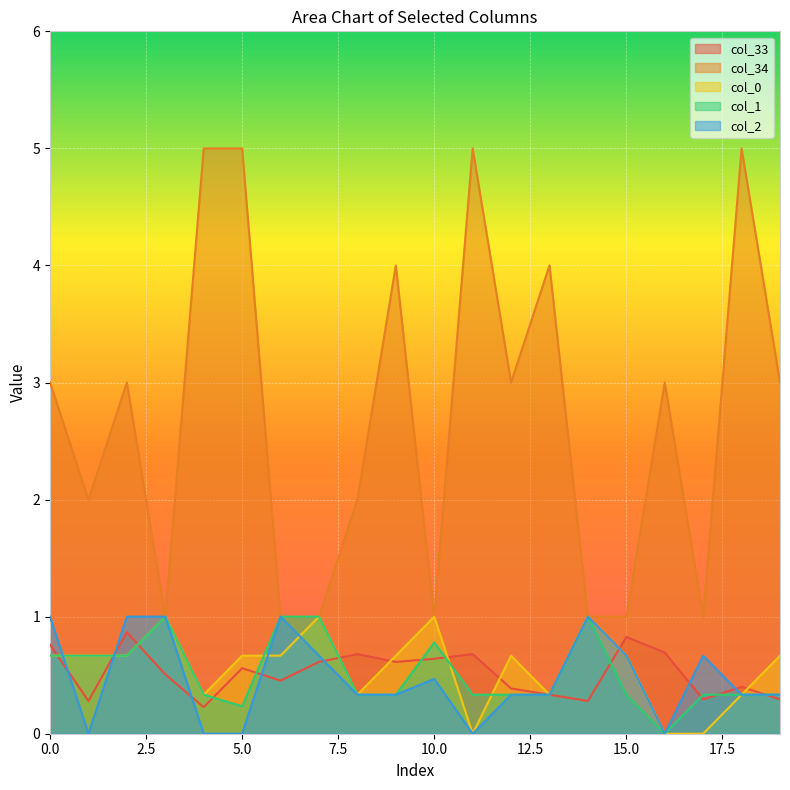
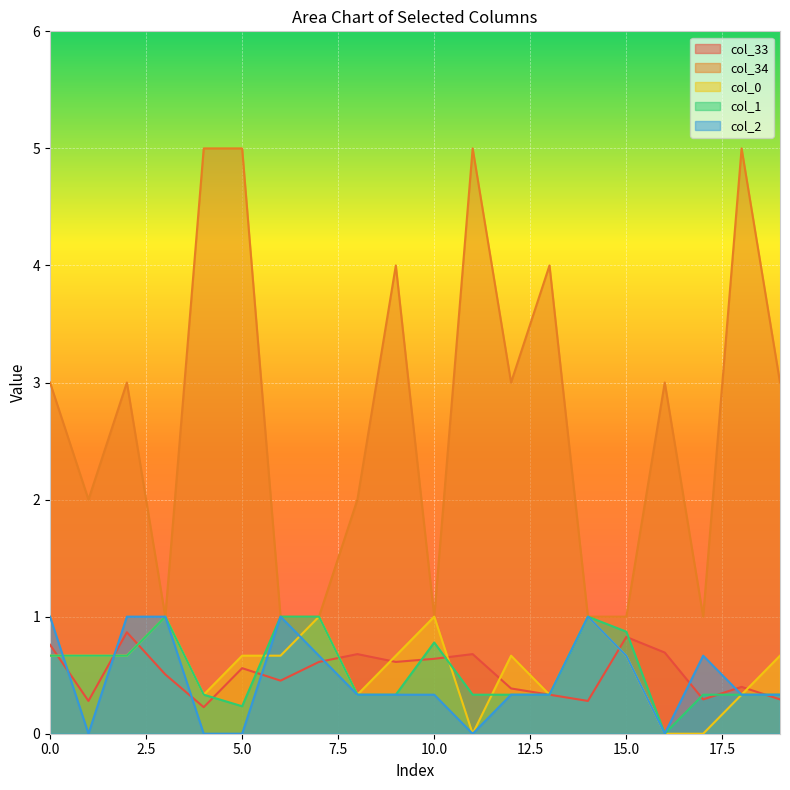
col_2, 10.0: 0.47 -> 0.33
col_1, 15.0: 0.33 -> 0.87
